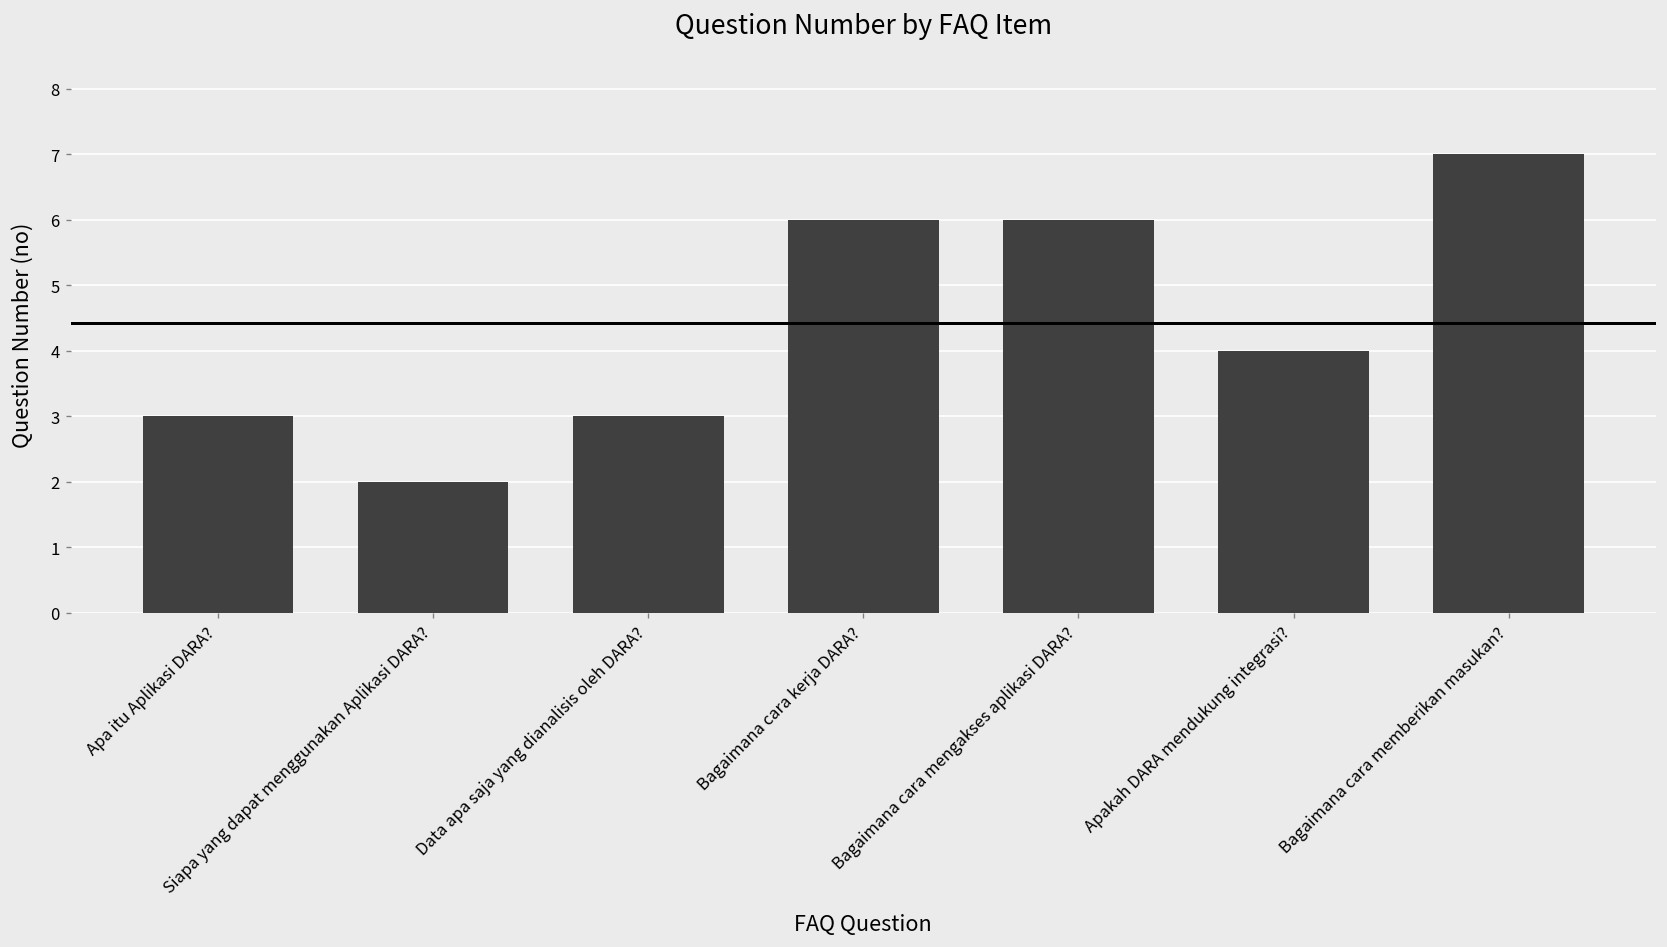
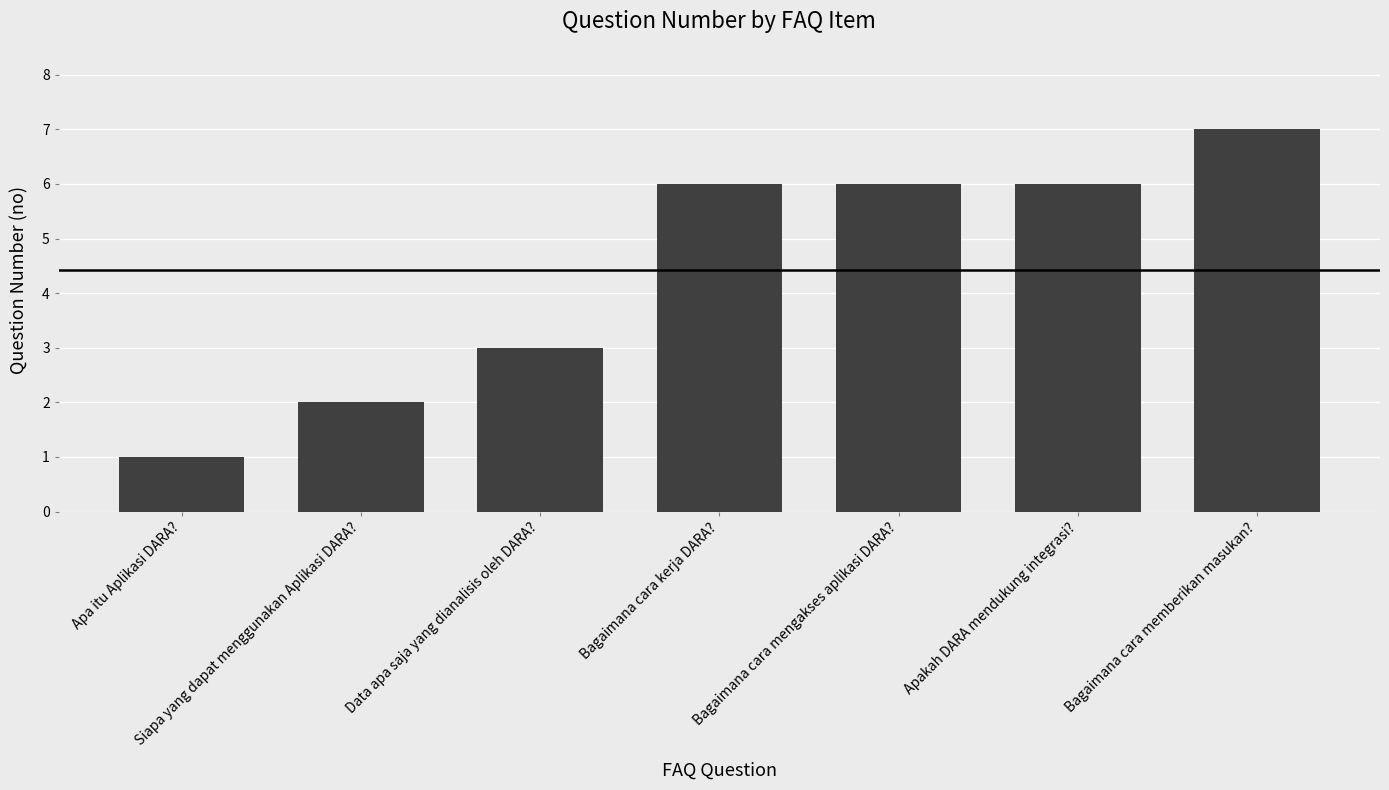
Apa itu Aplikasi DARA?: 3 -> 1
Apakah DARA mendukung integrasi?: 4 -> 6
